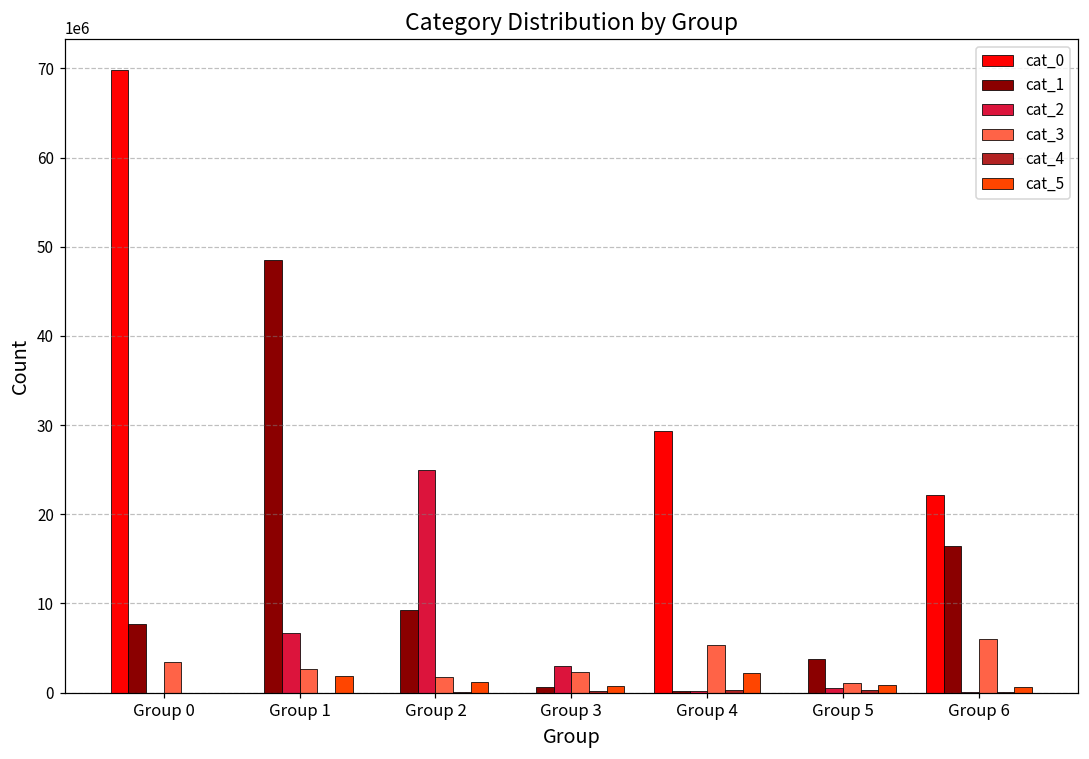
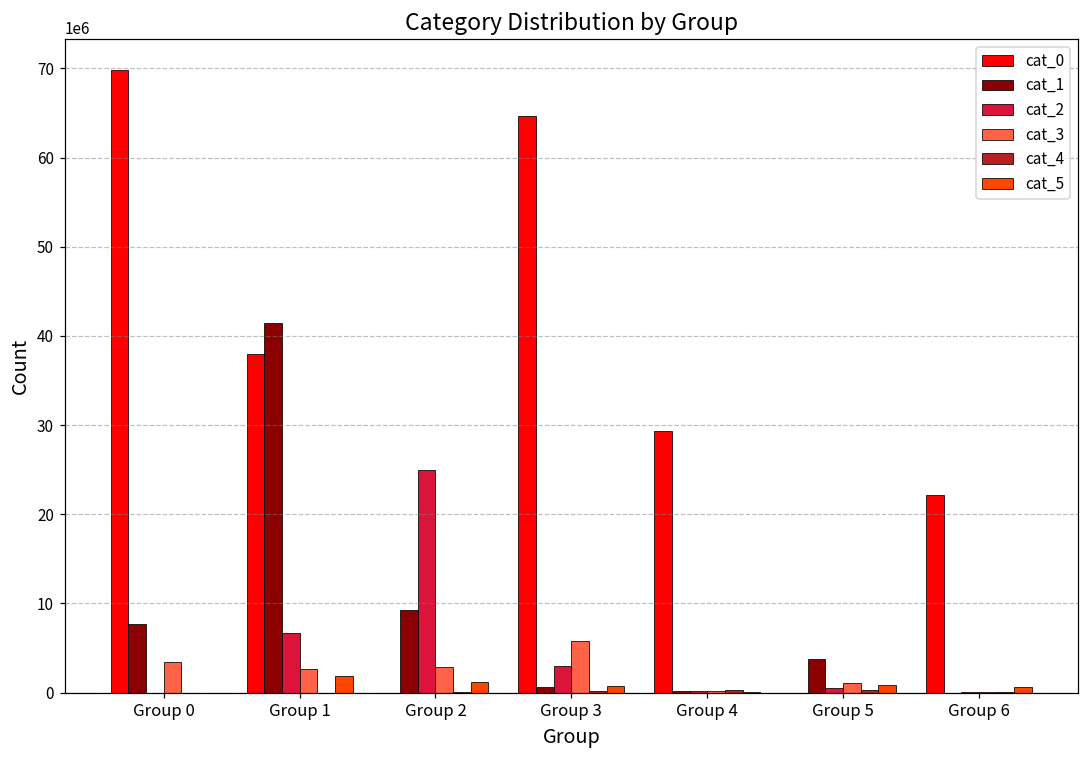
cat_0, Group 1: 0 -> 38000000
cat_1, Group 1: 49000000 -> 41000000
cat_3, Group 2: 2000000 -> 3000000
cat_0, Group 3: 0 -> 65000000
cat_3, Group 3: 2000000 -> 6000000
cat_3, Group 4: 5000000 -> 0
cat_5, Group 4: 2000000 -> 0
cat_1, Group 6: 16000000 -> 0
cat_3, Group 6: 6000000 -> 0
